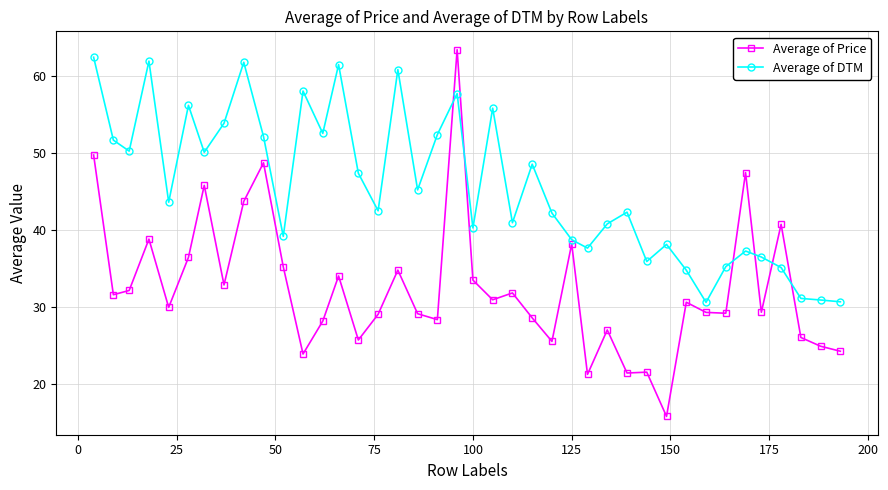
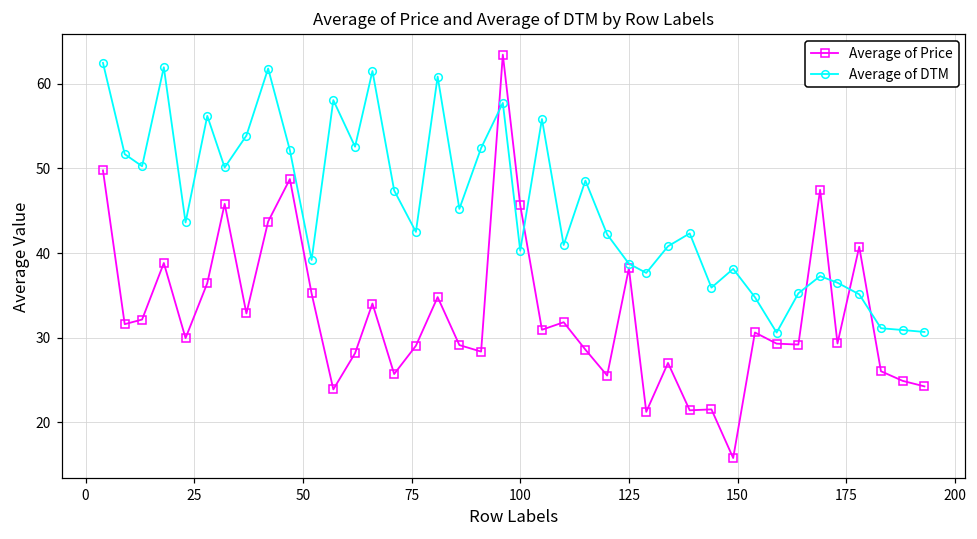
Average of Price, 100: 33 -> 46
